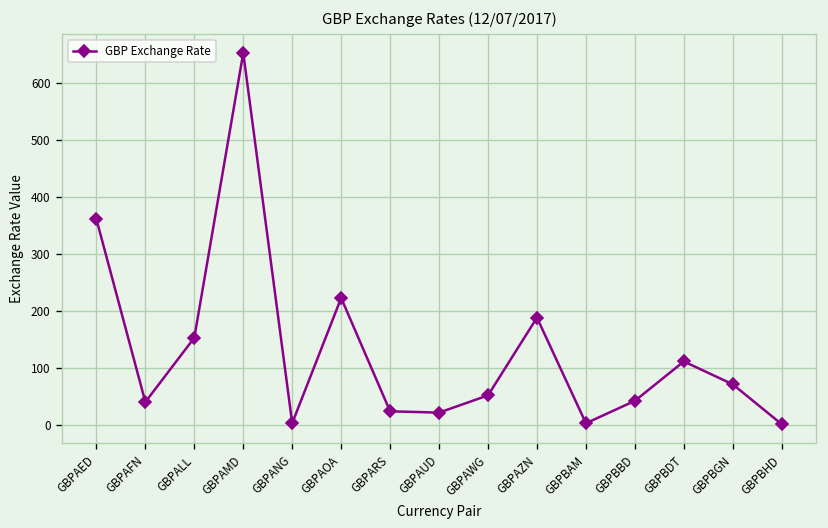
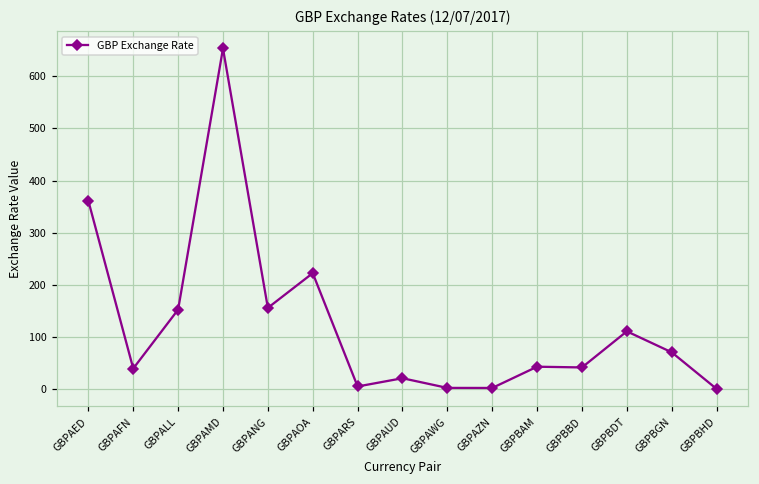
GBPANG: 0 -> 160
GBPARS: 20 -> 10
GBPAWG: 50 -> 0
GBPAZN: 190 -> 0
GBPBAM: 0 -> 40
